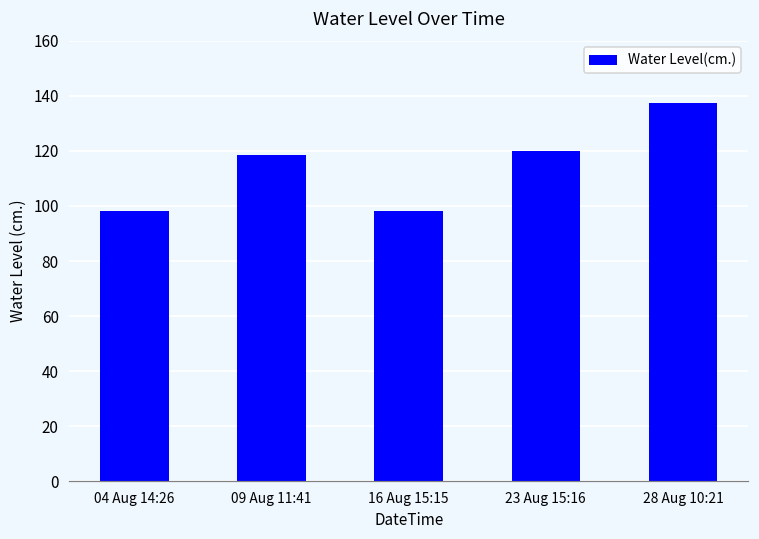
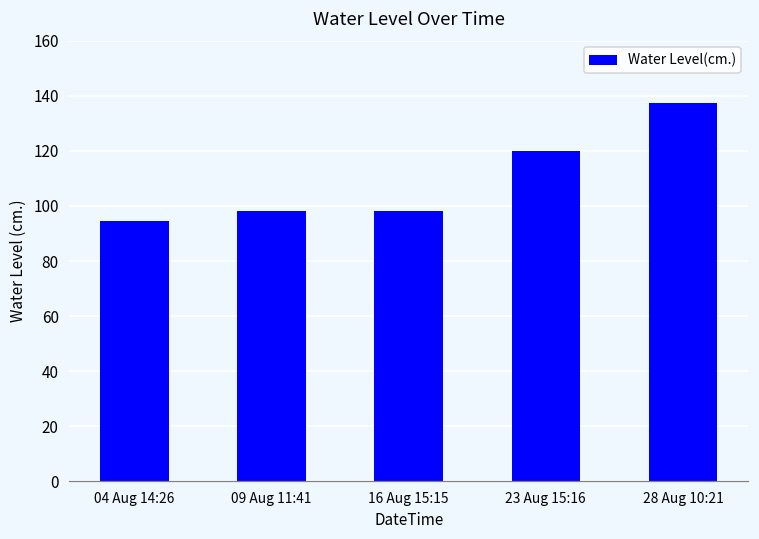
04 Aug 14:26: 98 -> 94
09 Aug 11:41: 119 -> 98
